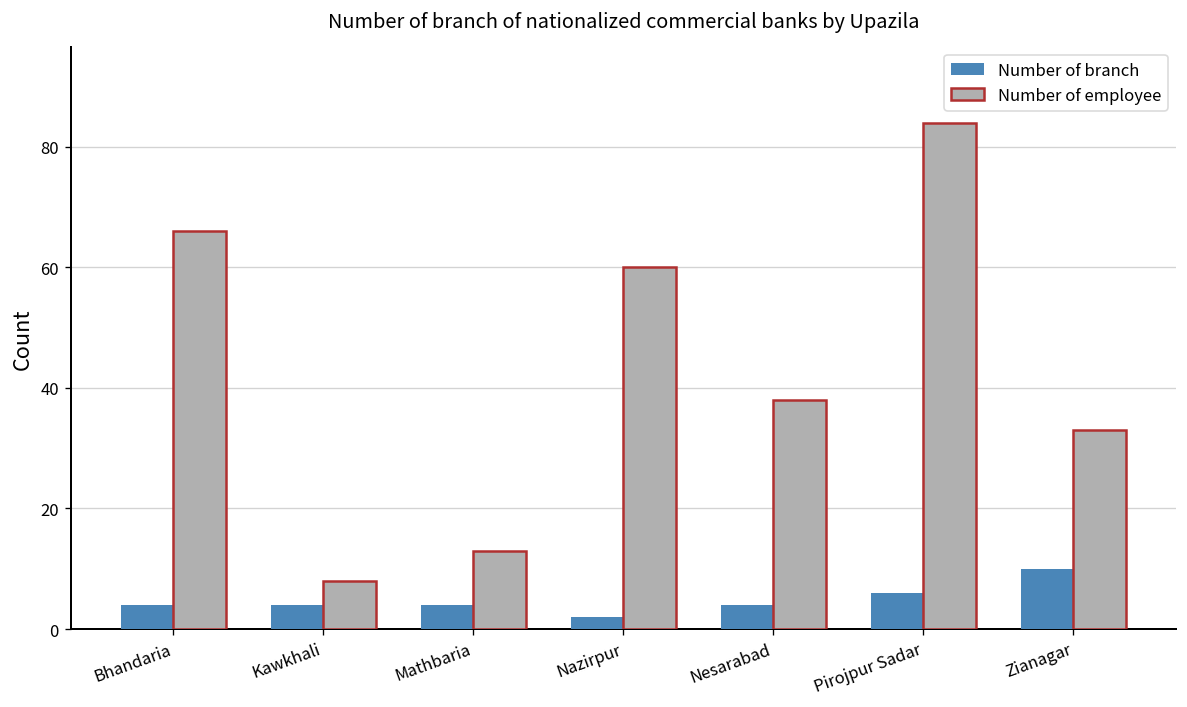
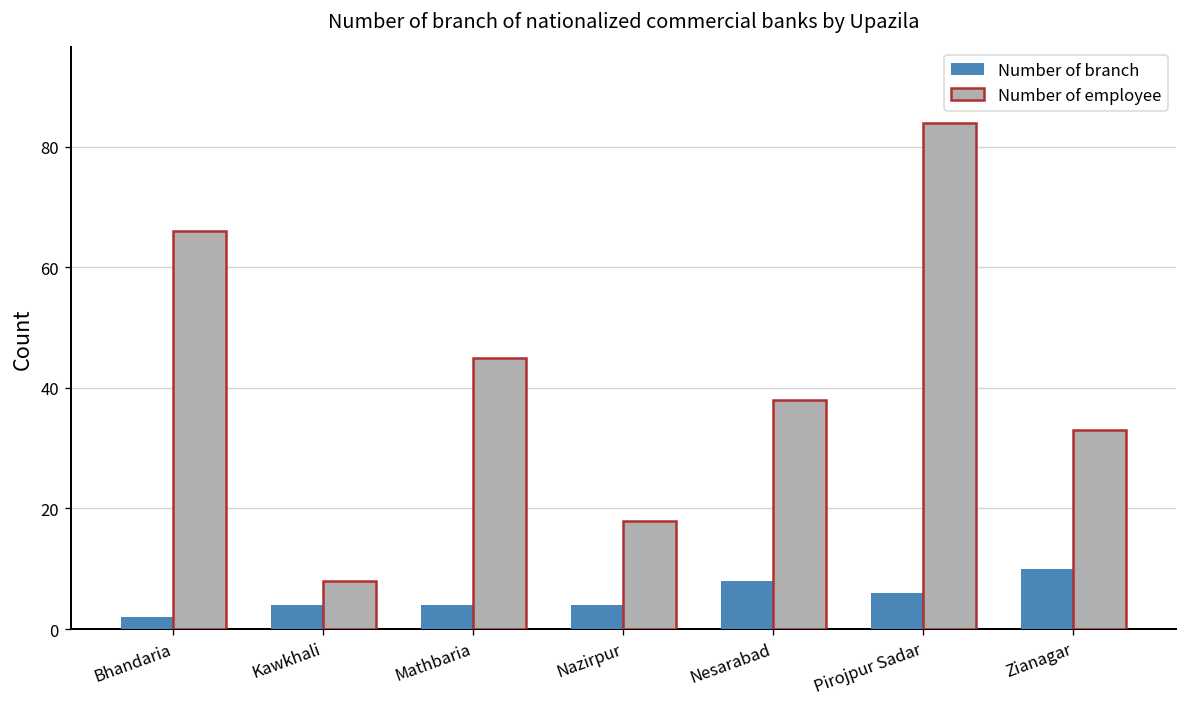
Number of branch, Bhandaria: 4 -> 2
Number of employee, Mathbaria: 13 -> 45
Number of branch, Nazirpur: 2 -> 4
Number of employee, Nazirpur: 60 -> 18
Number of branch, Nesarabad: 4 -> 8
